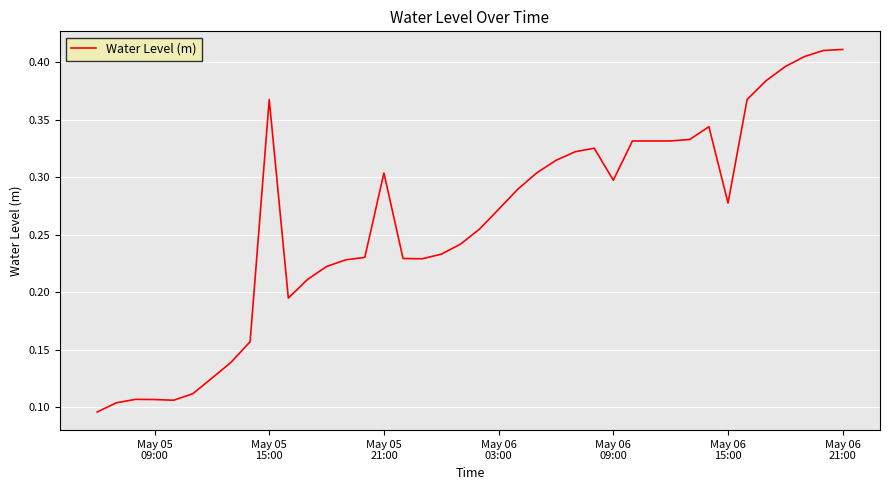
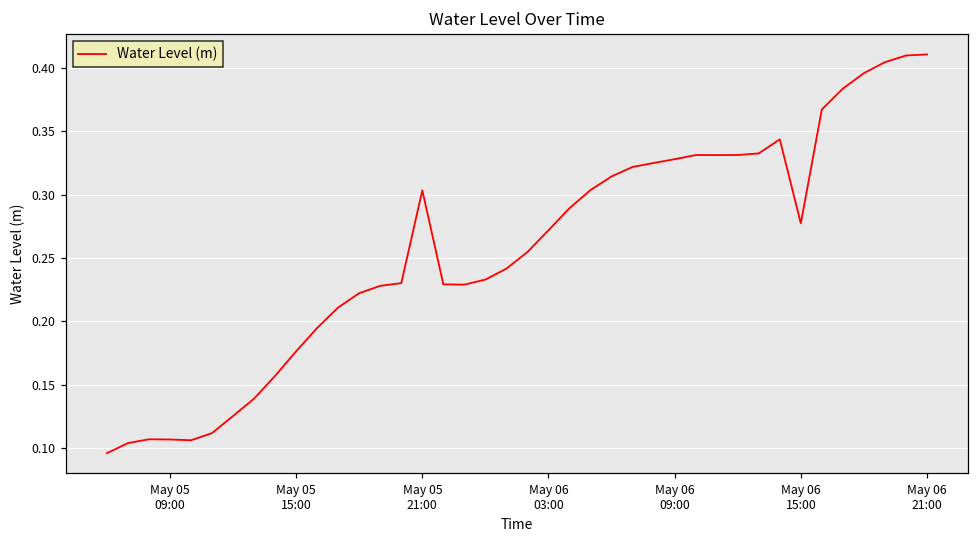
May 05 15:00: 0.367 -> 0.176
May 06 09:00: 0.297 -> 0.328
